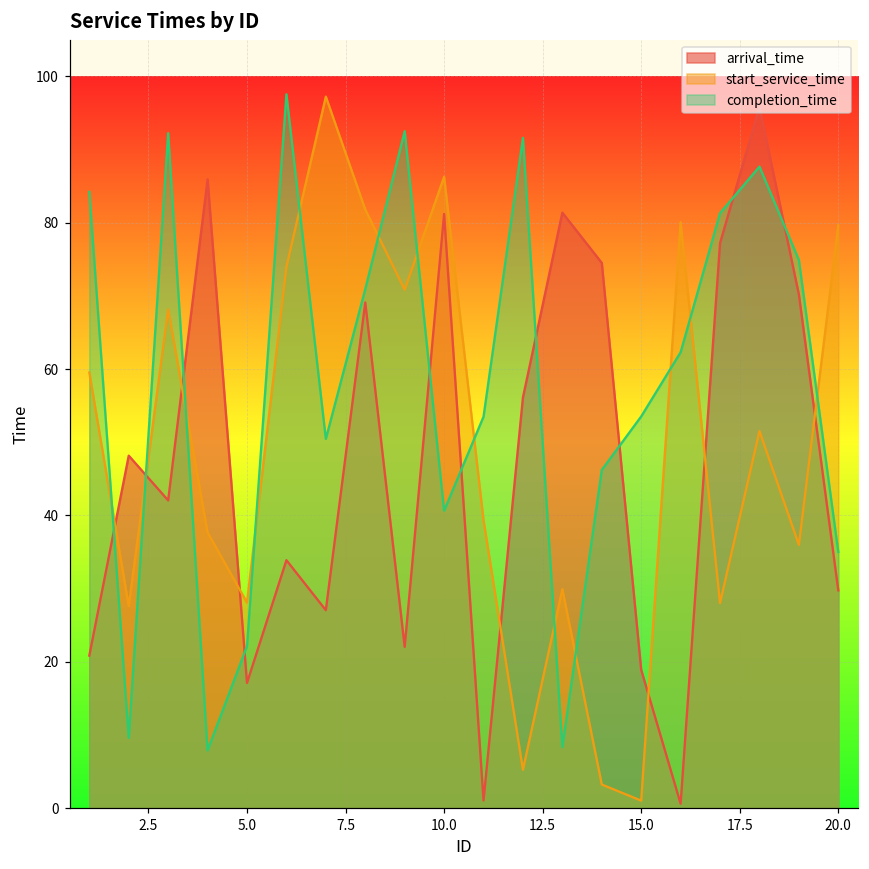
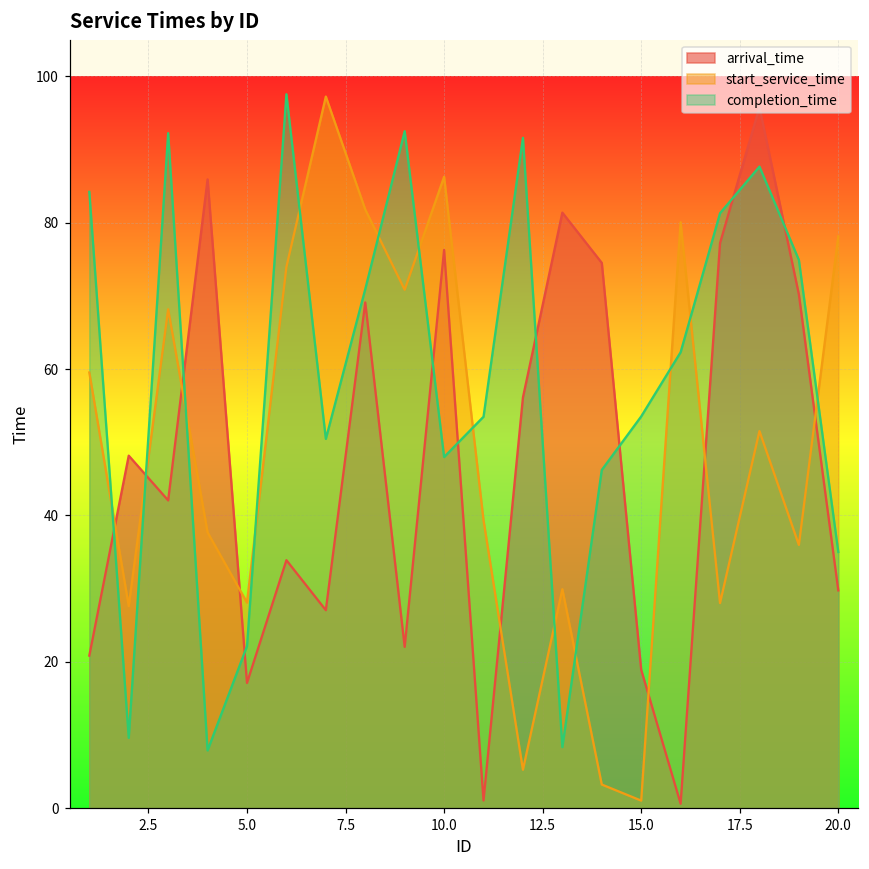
arrival_time, 10.0: 81 -> 76
completion_time, 10.0: 41 -> 48
start_service_time, 20.0: 80 -> 78
